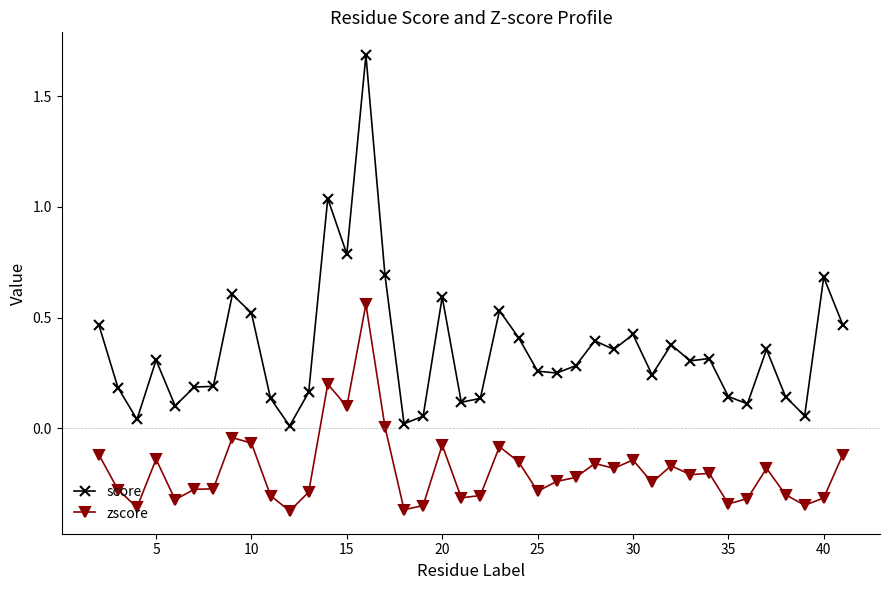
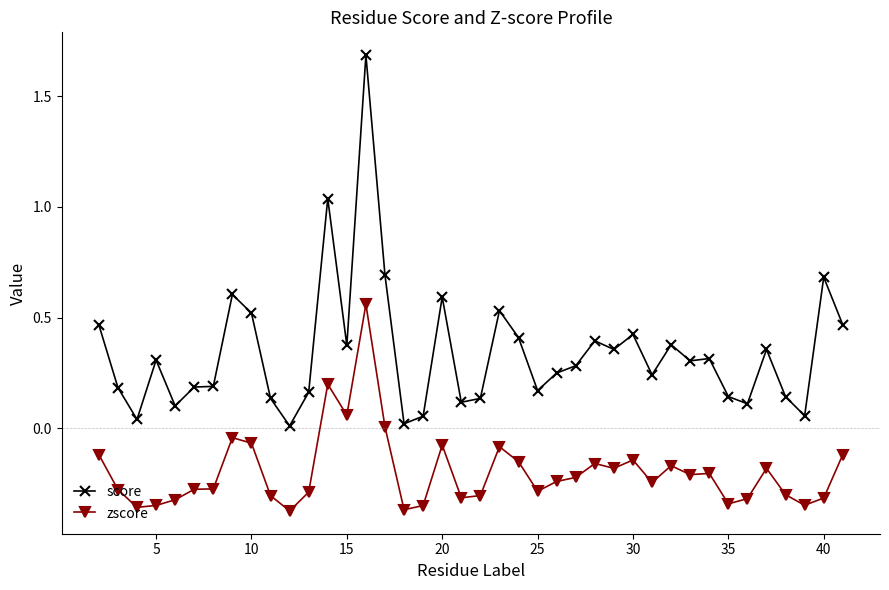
zscore, 5: -0.14 -> -0.35
score, 15: 0.79 -> 0.37
zscore, 15: 0.10 -> 0.06
score, 25: 0.26 -> 0.17
